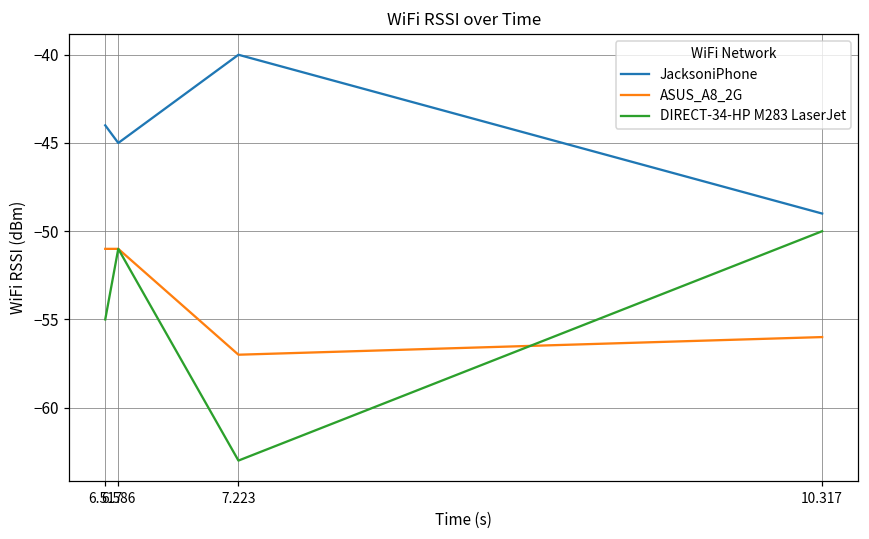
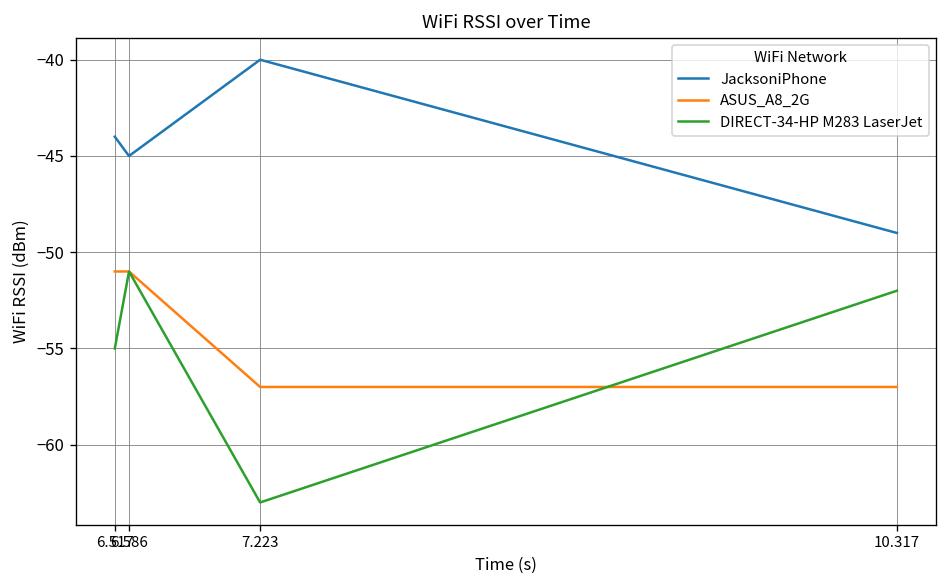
ASUS_A8_2G, 10.317: -56 -> -57
DIRECT-34-HP M283 LaserJet, 10.317: -50 -> -52
